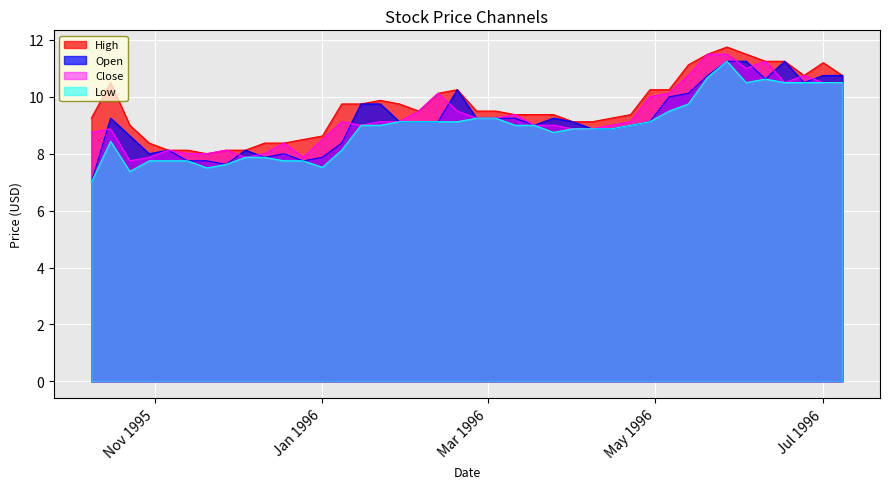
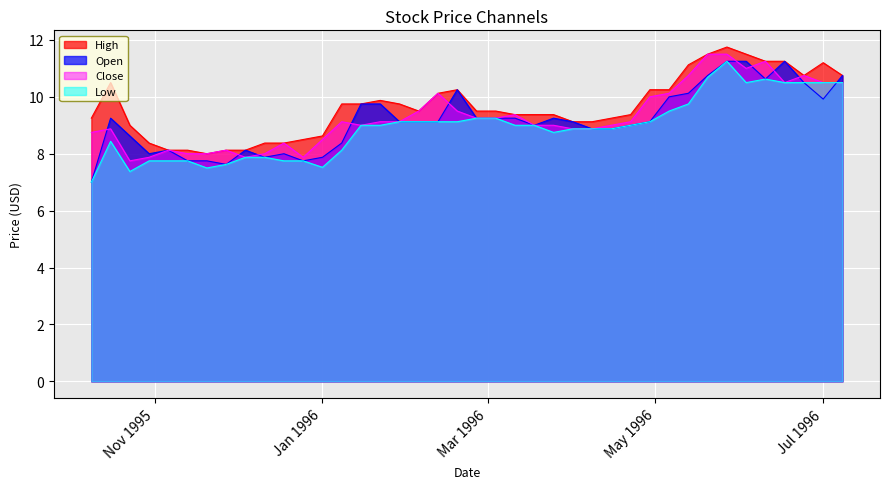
Open, Jul 1996: 10.8 -> 9.9
